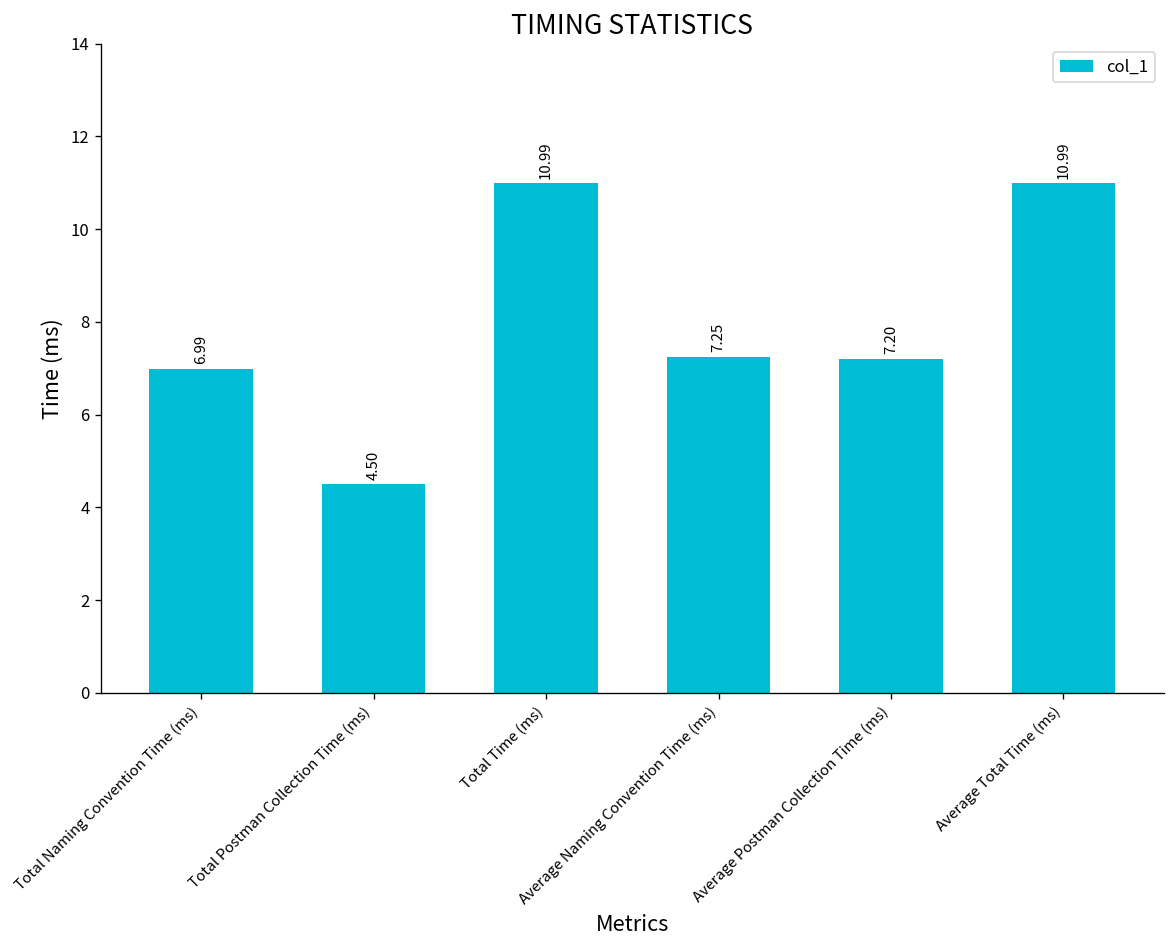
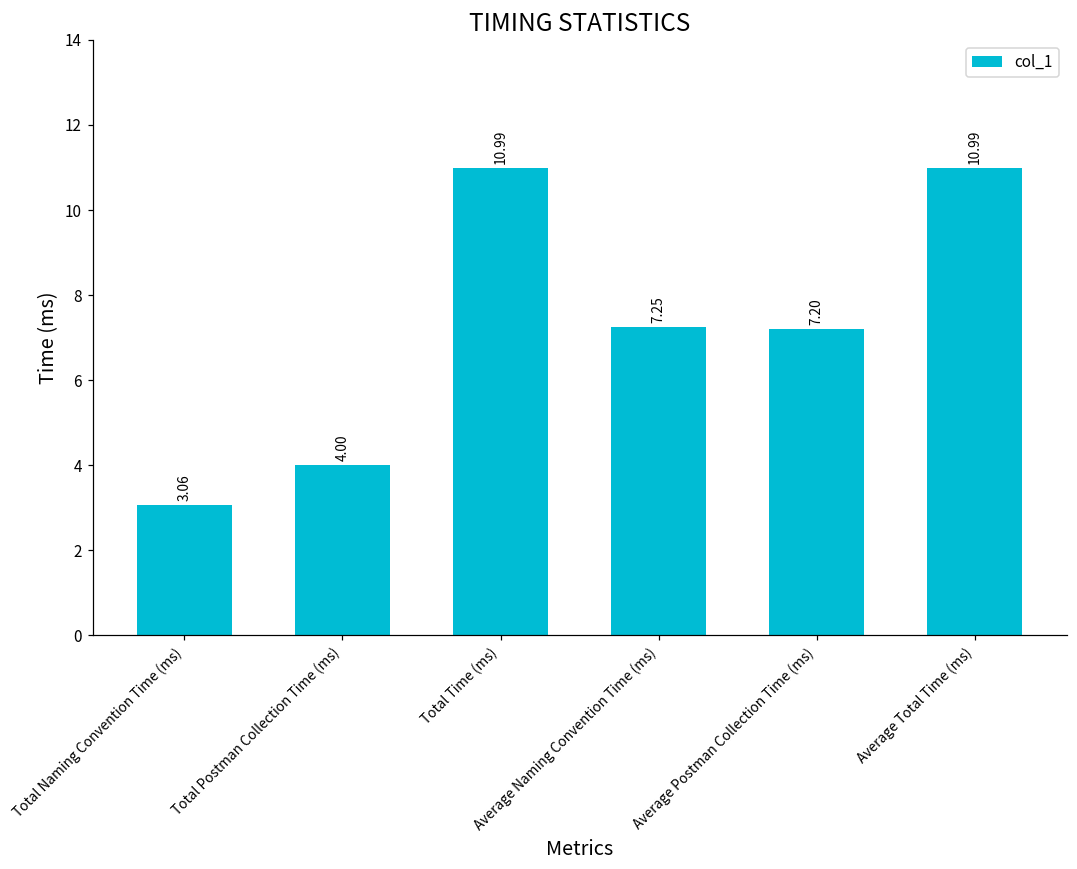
Total Naming Convention Time (ms): 6.99 -> 3.06
Total Postman Collection Time (ms): 4.50 -> 4.00
